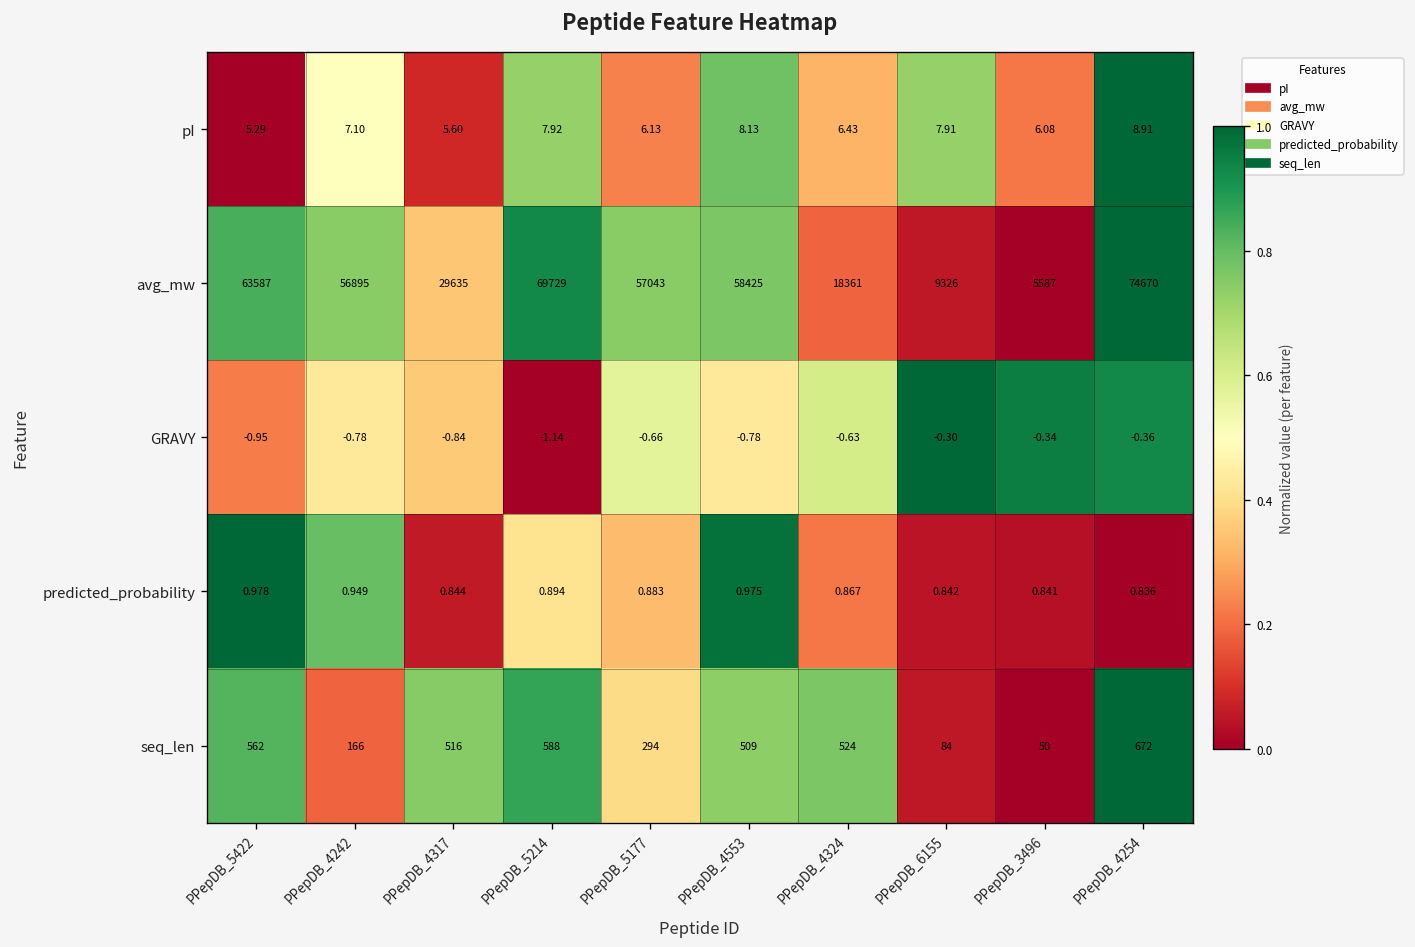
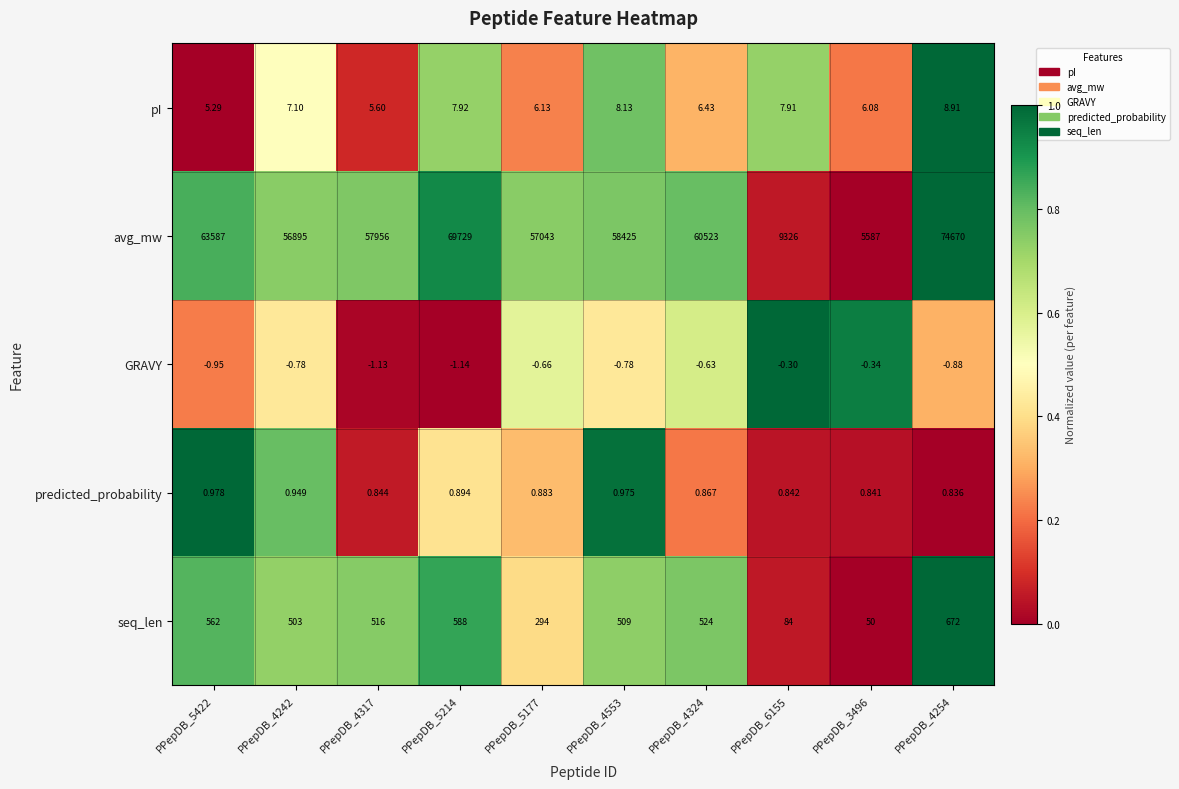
avg_mw, PPepDB_4317: 29635 -> 57956
avg_mw, PPepDB_4324: 18361 -> 60523
GRAVY, PPepDB_4317: -0.84 -> -1.13
GRAVY, PPepDB_4254: -0.36 -> -0.88
seq_len, PPepDB_4242: 166 -> 503
